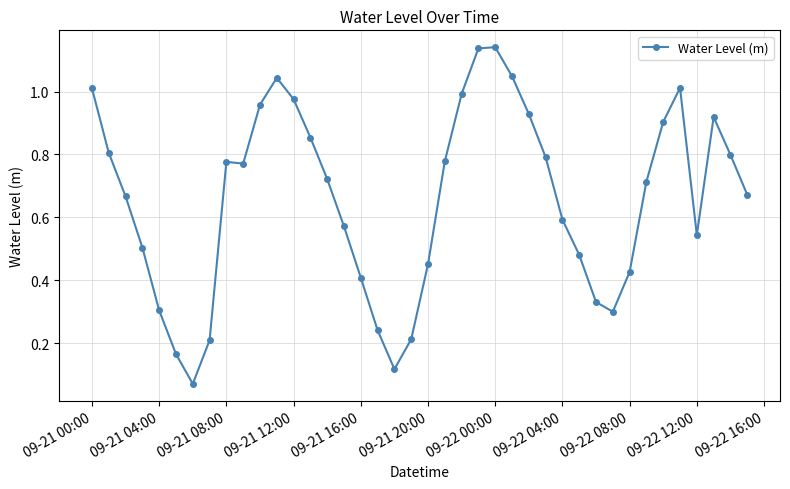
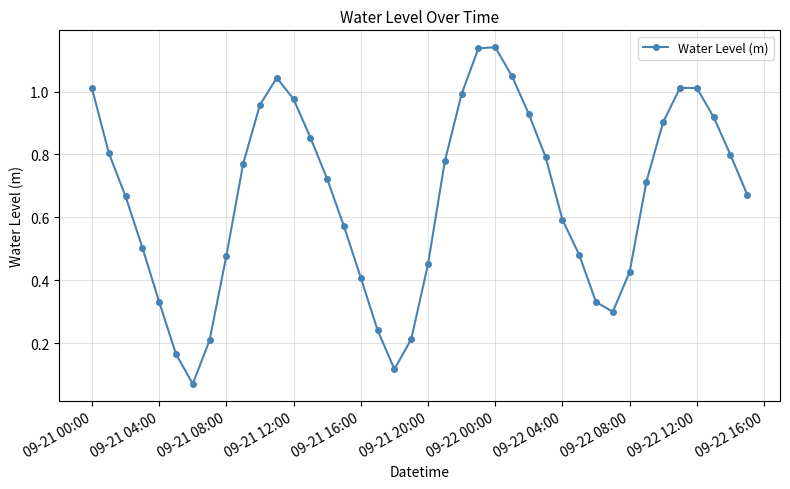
09-21 04:00: 0.30 -> 0.33
09-21 08:00: 0.78 -> 0.48
09-22 12:00: 0.54 -> 1.01
